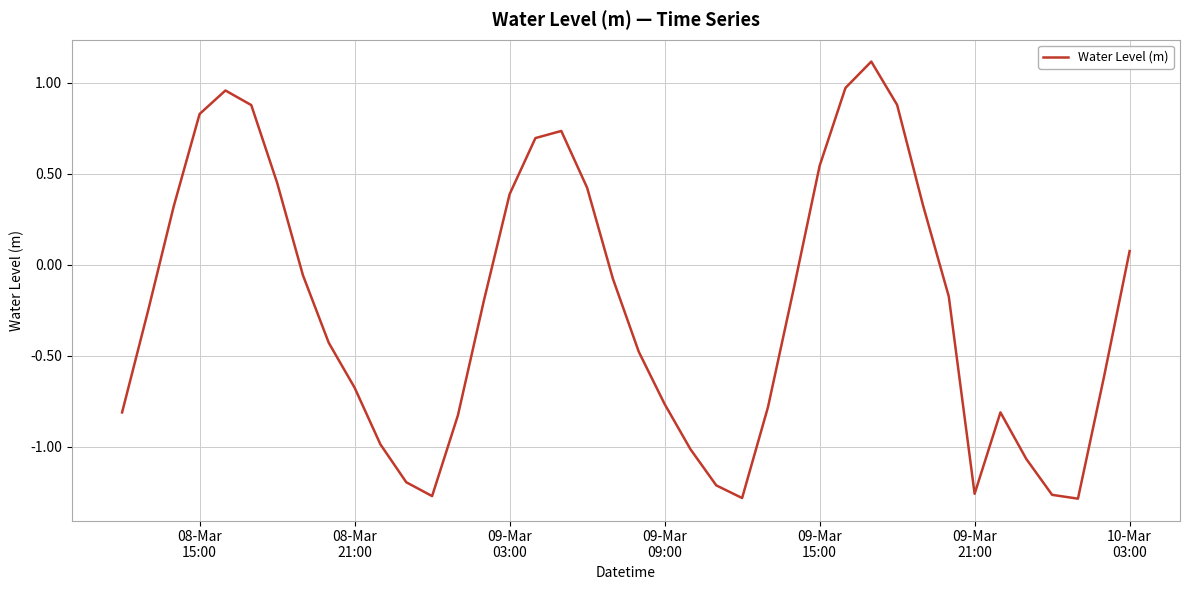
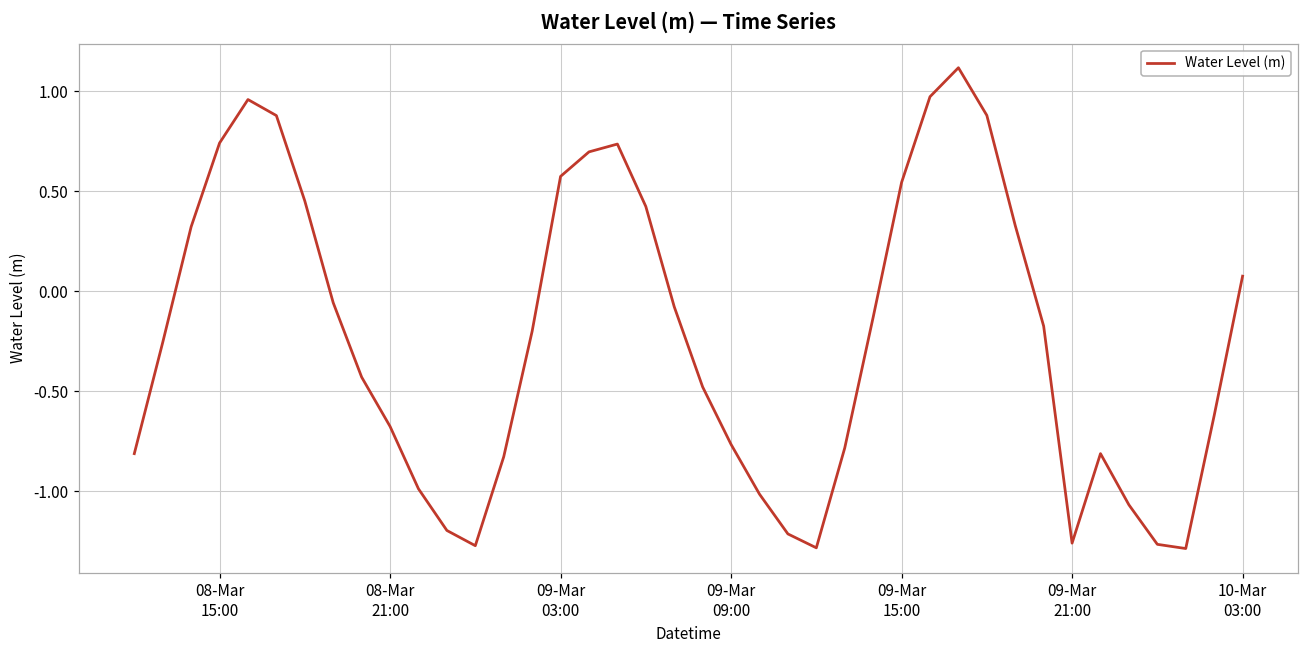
08-Mar 15:00: 0.83 -> 0.74
09-Mar 03:00: 0.39 -> 0.57
